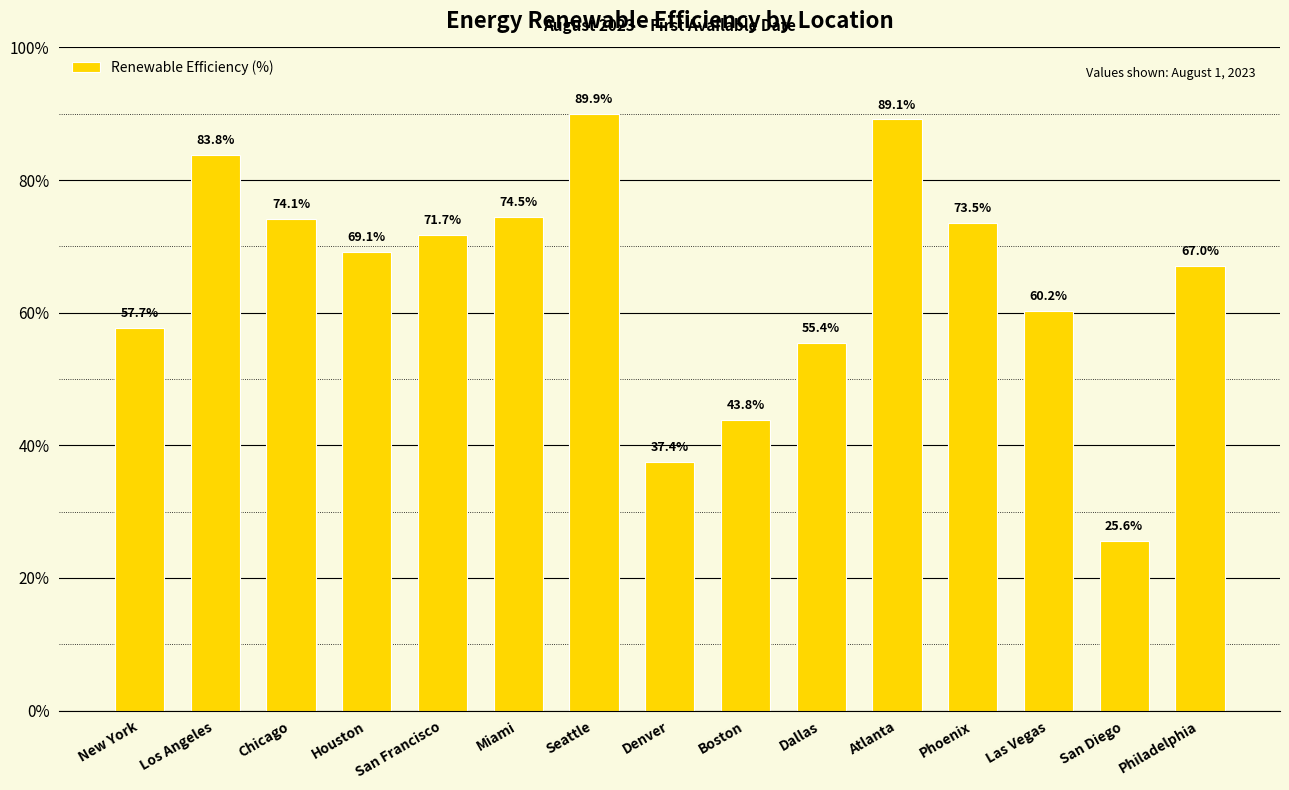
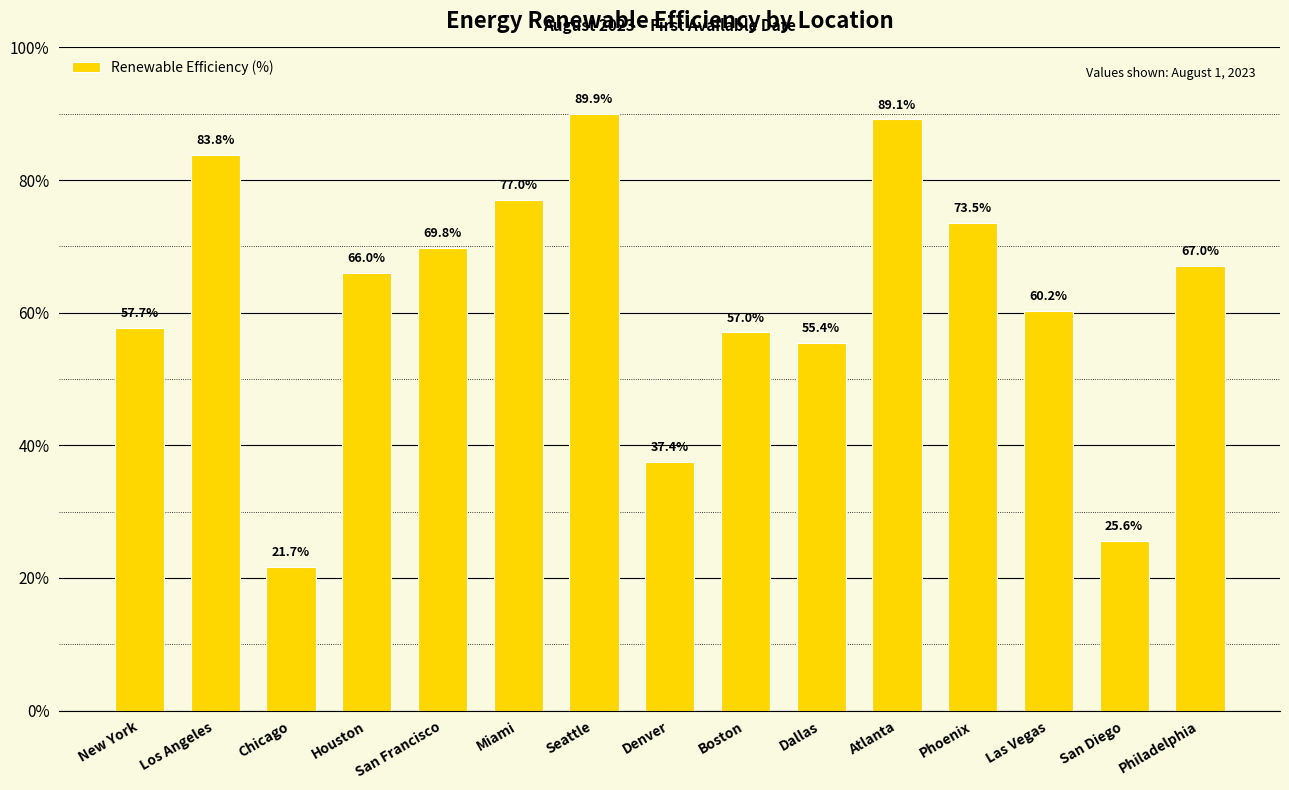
Chicago: 74.1% -> 21.7%
Houston: 69.1% -> 66.0%
San Francisco: 71.7% -> 69.8%
Miami: 74.5% -> 77.0%
Boston: 43.8% -> 57.0%
